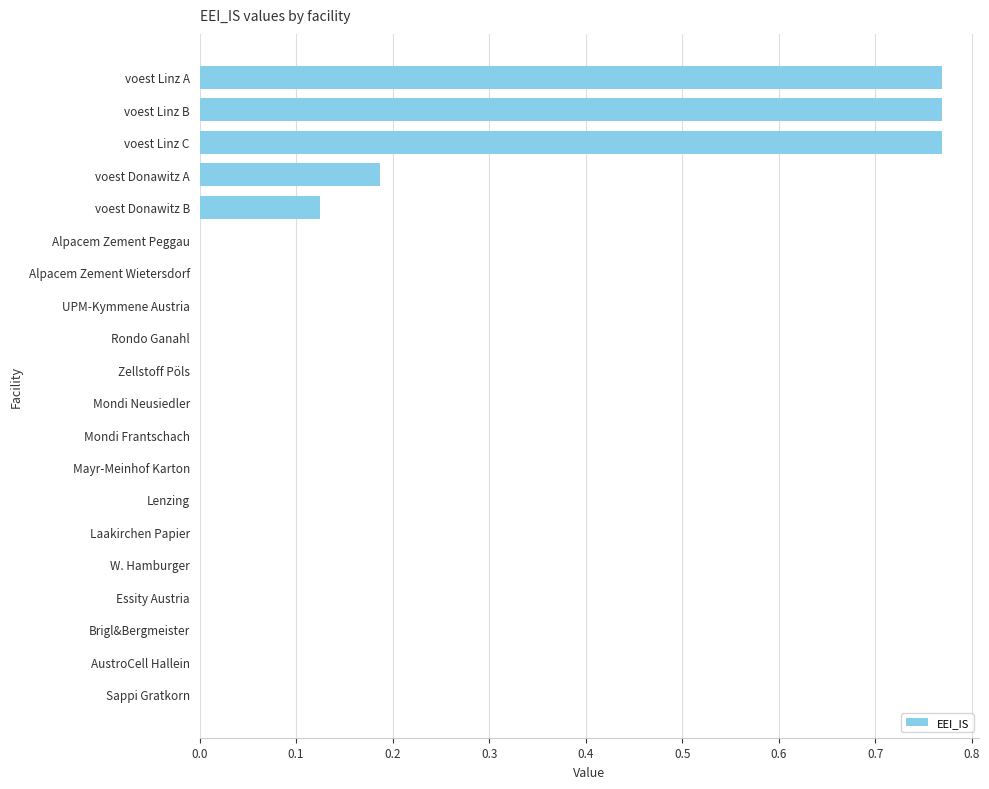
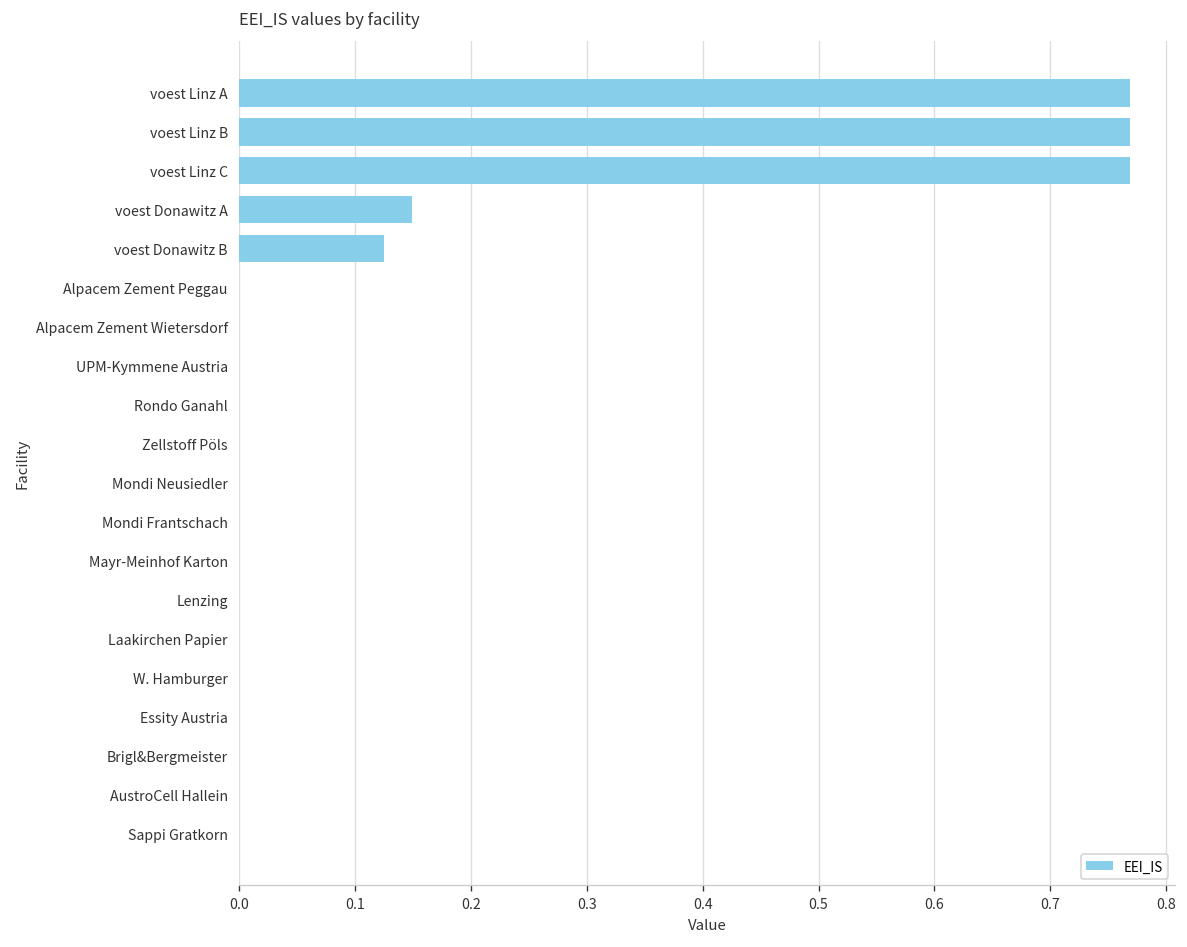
voest Donawitz A: 0.19 -> 0.15
